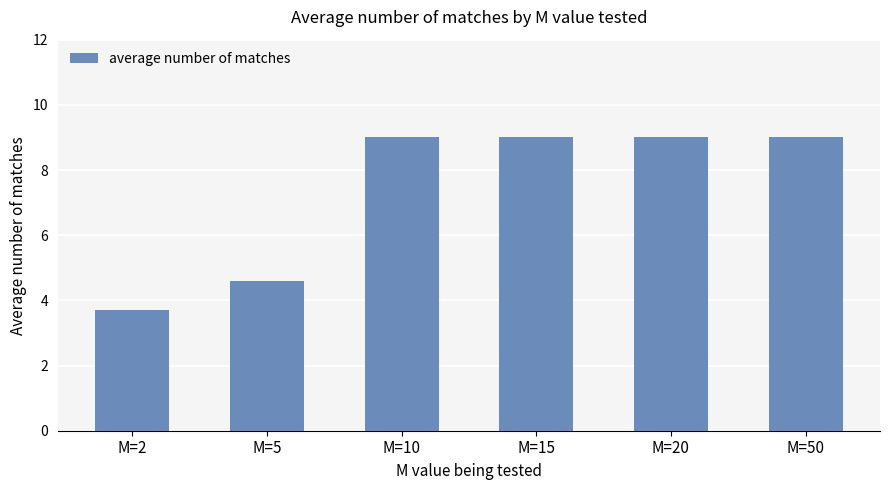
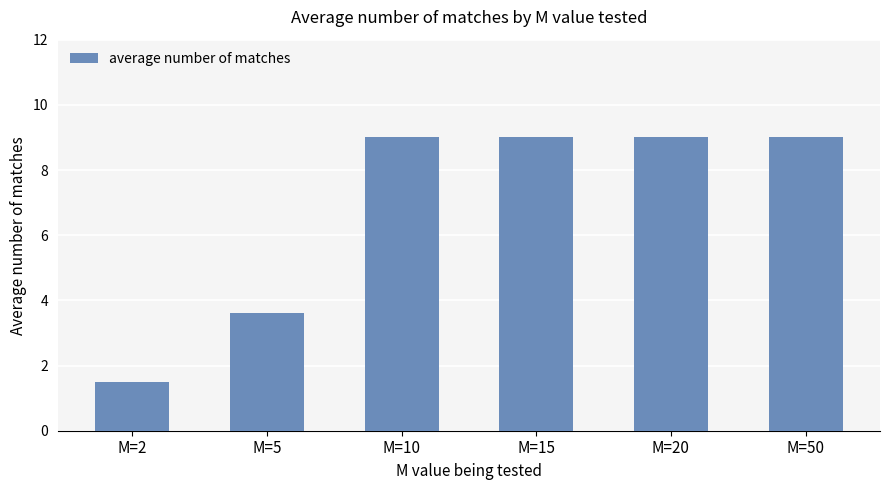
M=2: 3.7 -> 1.5
M=5: 4.6 -> 3.6
